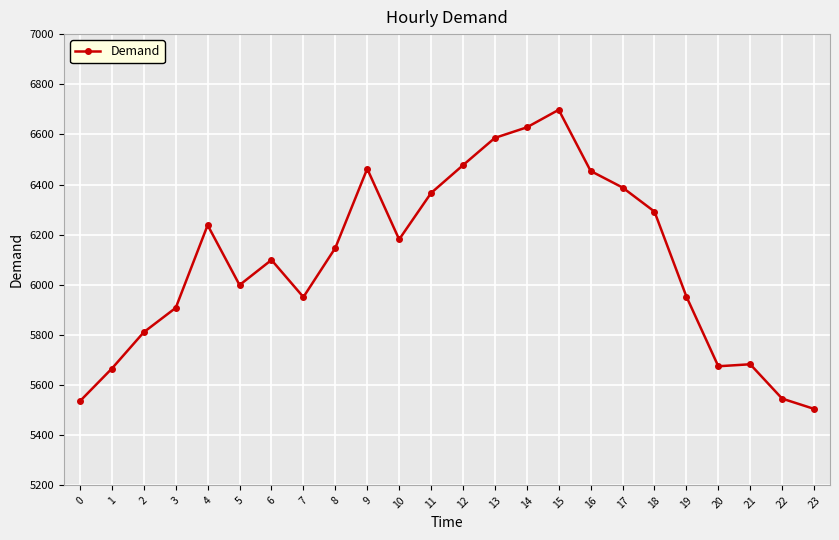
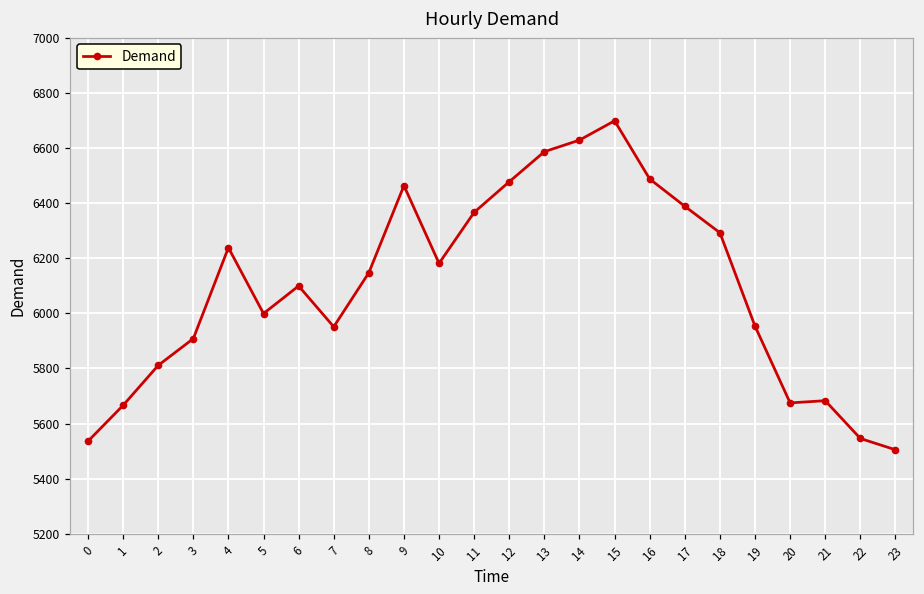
16: 6450 -> 6490
